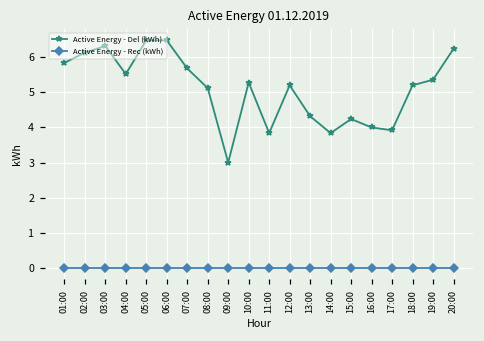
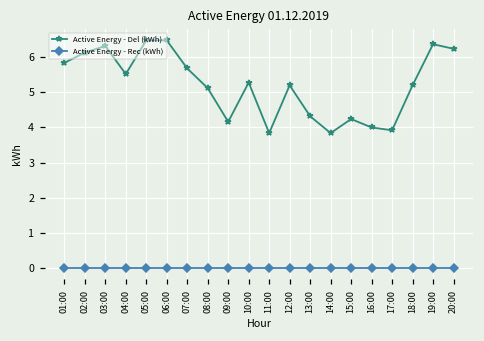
Active Energy - Del (kWh), 09:00: 3.0 -> 4.2
Active Energy - Del (kWh), 19:00: 5.4 -> 6.4
